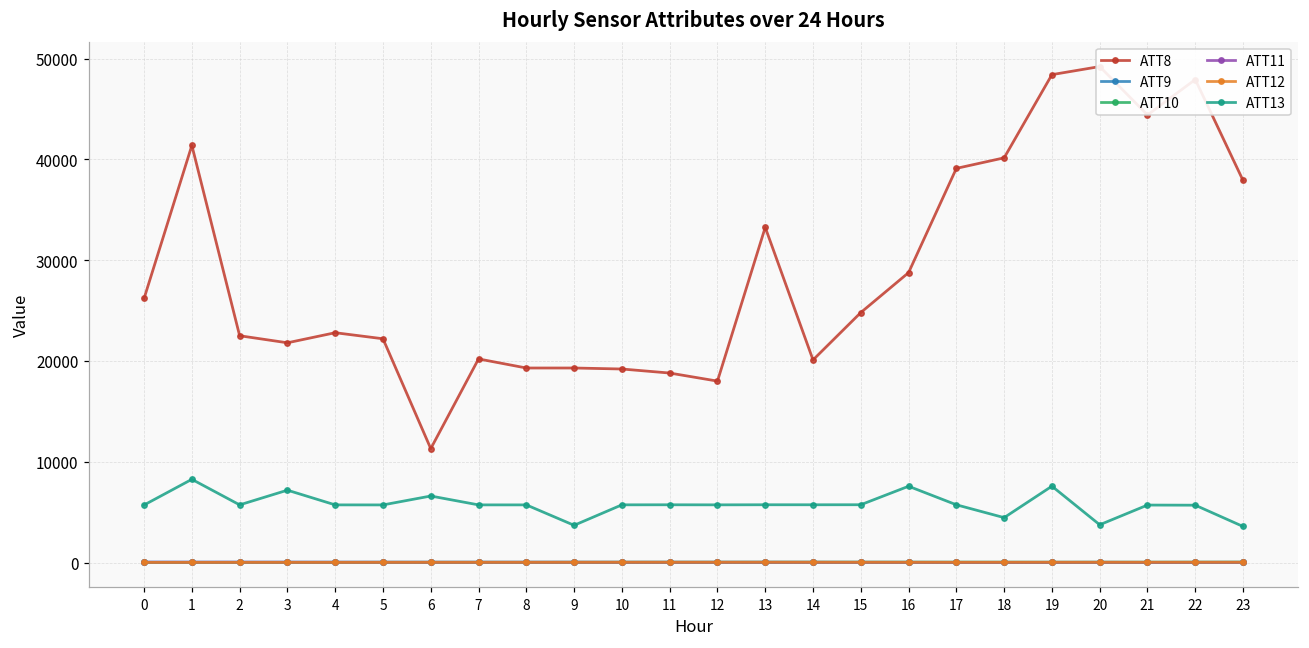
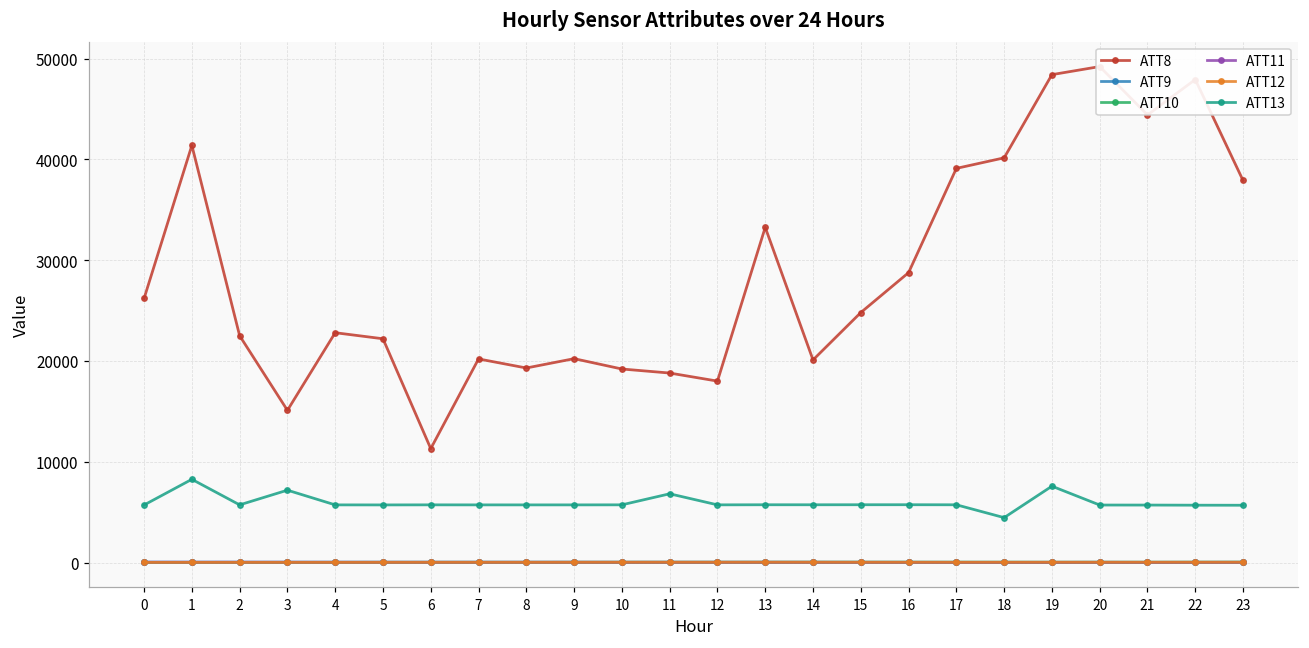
ATT8, 3: 22000 -> 15000
ATT13, 6: 7000 -> 6000
ATT8, 9: 19000 -> 20000
ATT13, 9: 4000 -> 6000
ATT13, 11: 6000 -> 7000
ATT13, 16: 8000 -> 6000
ATT13, 20: 4000 -> 6000
ATT13, 23: 4000 -> 6000
